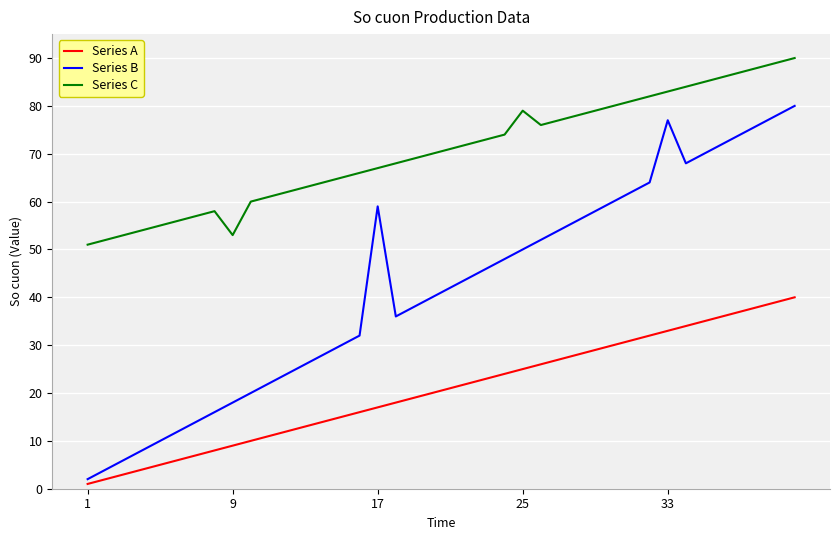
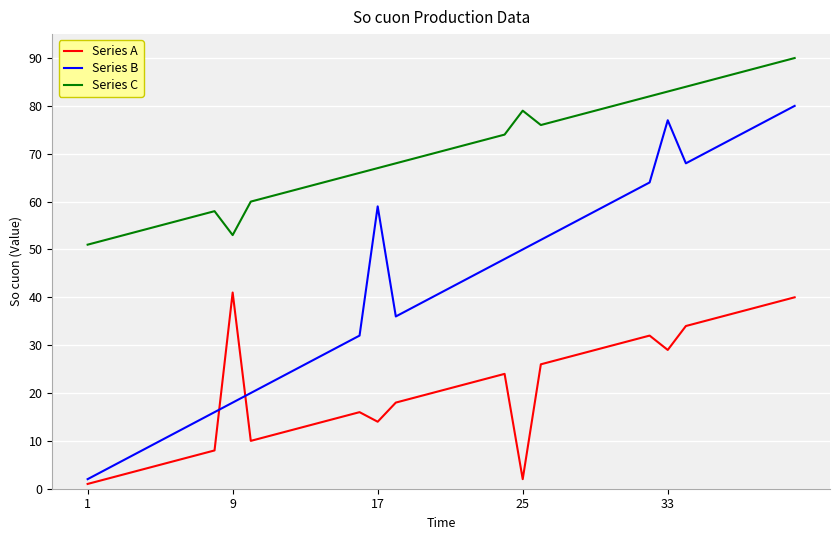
Series A, 9: 9 -> 41
Series A, 17: 17 -> 14
Series A, 25: 25 -> 2
Series A, 33: 33 -> 29
